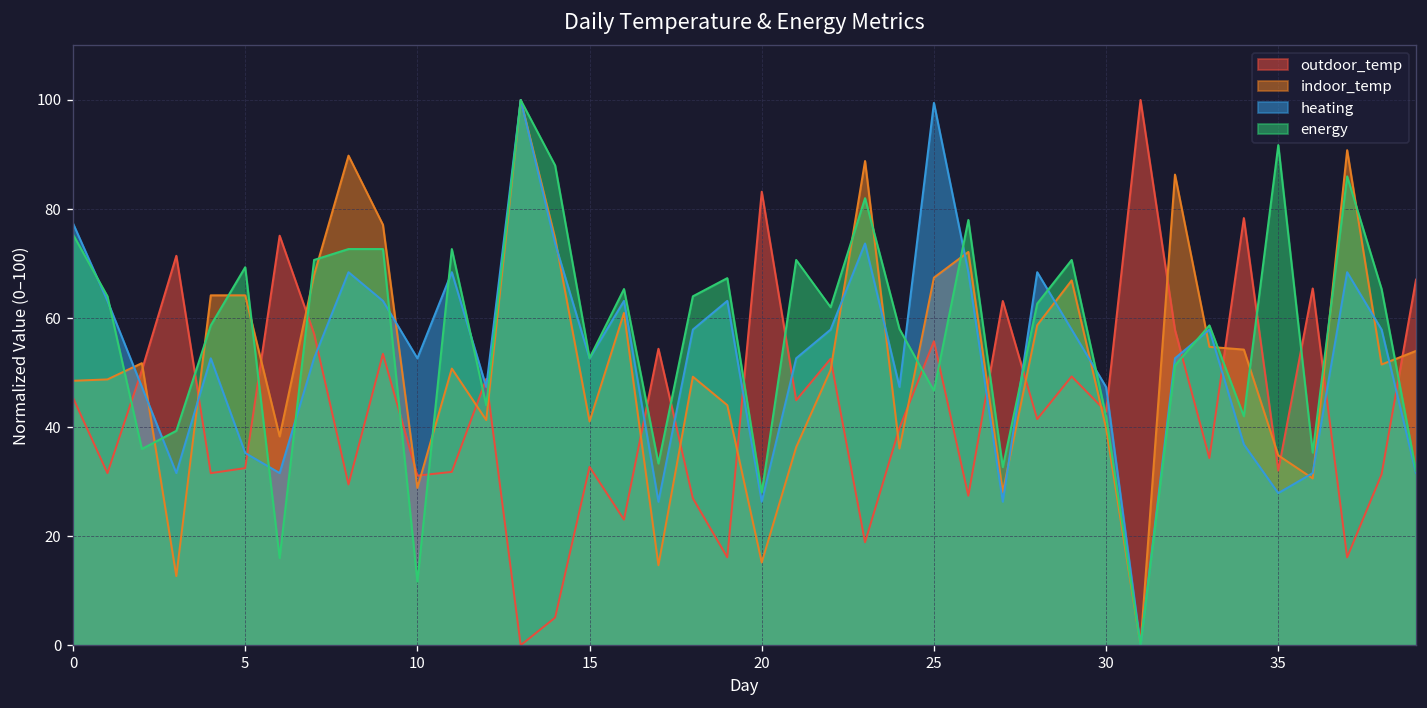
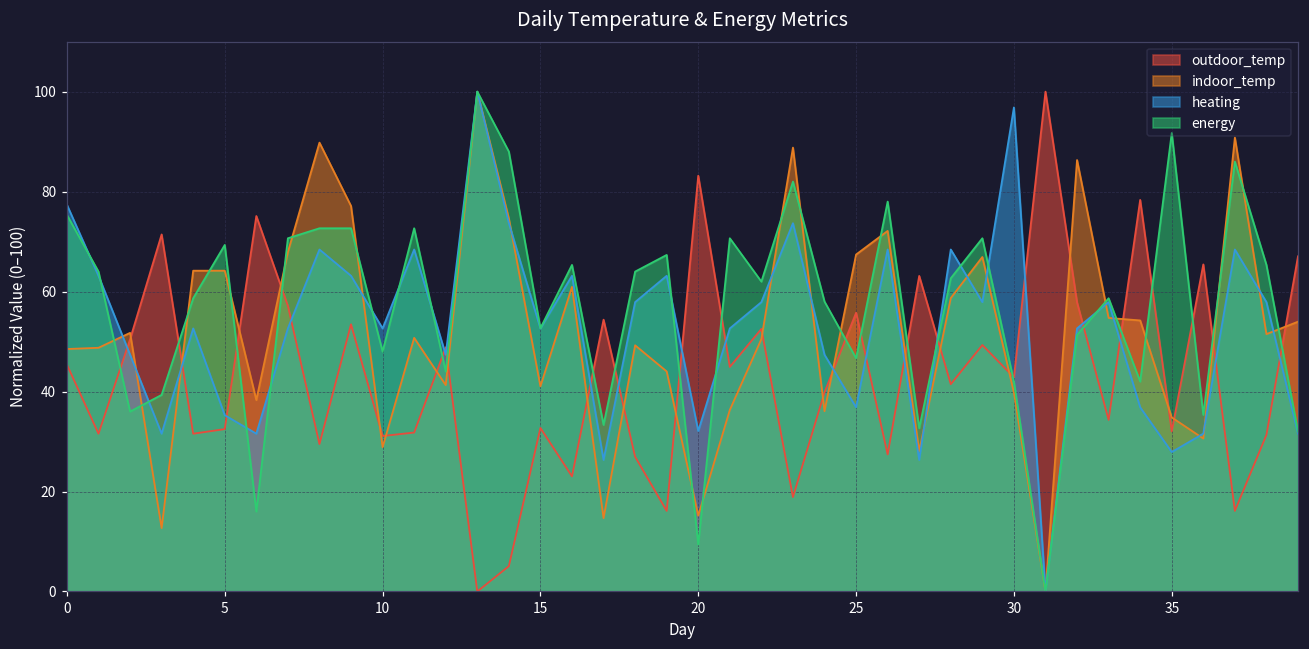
energy, 10: 12 -> 48
heating, 20: 26 -> 32
energy, 20: 28 -> 9
heating, 25: 99 -> 37
heating, 30: 47 -> 97
